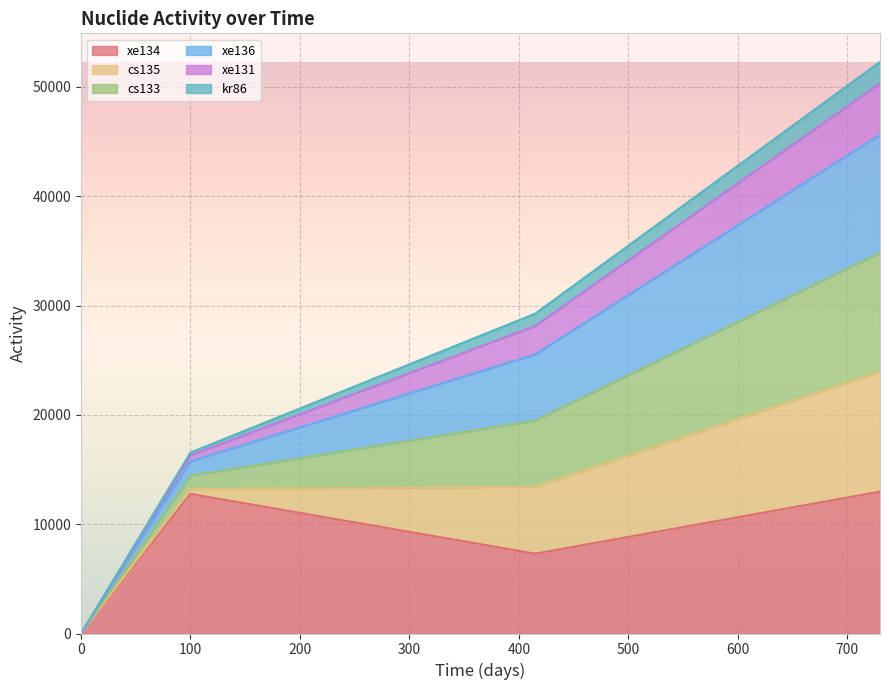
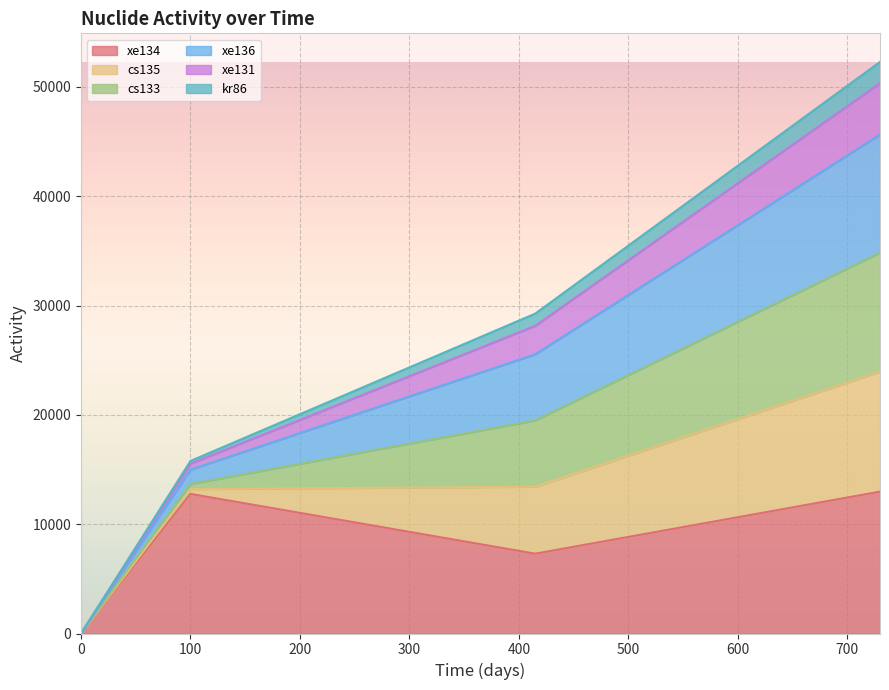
cs133, 100: 1200 -> 500
